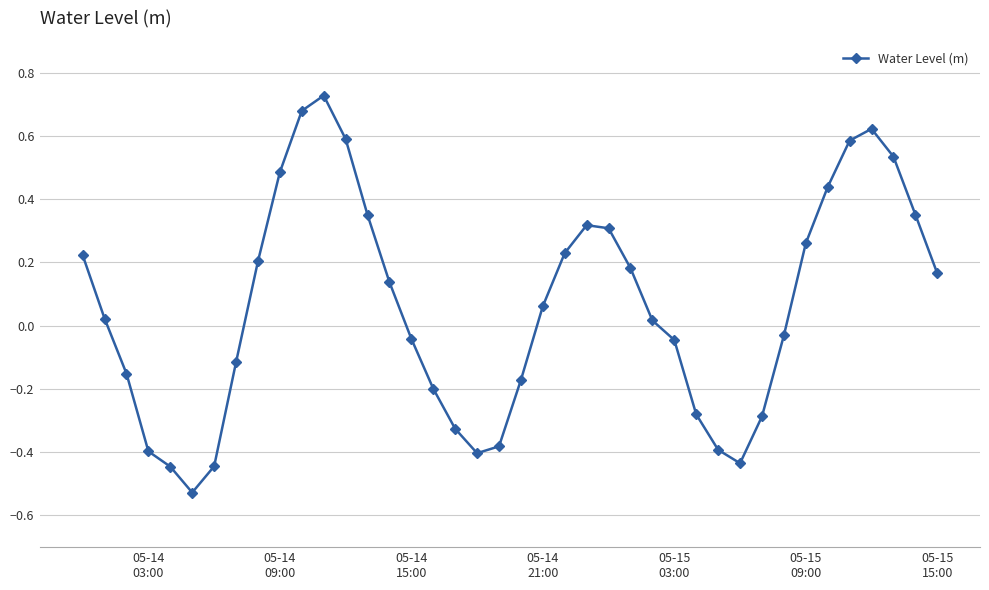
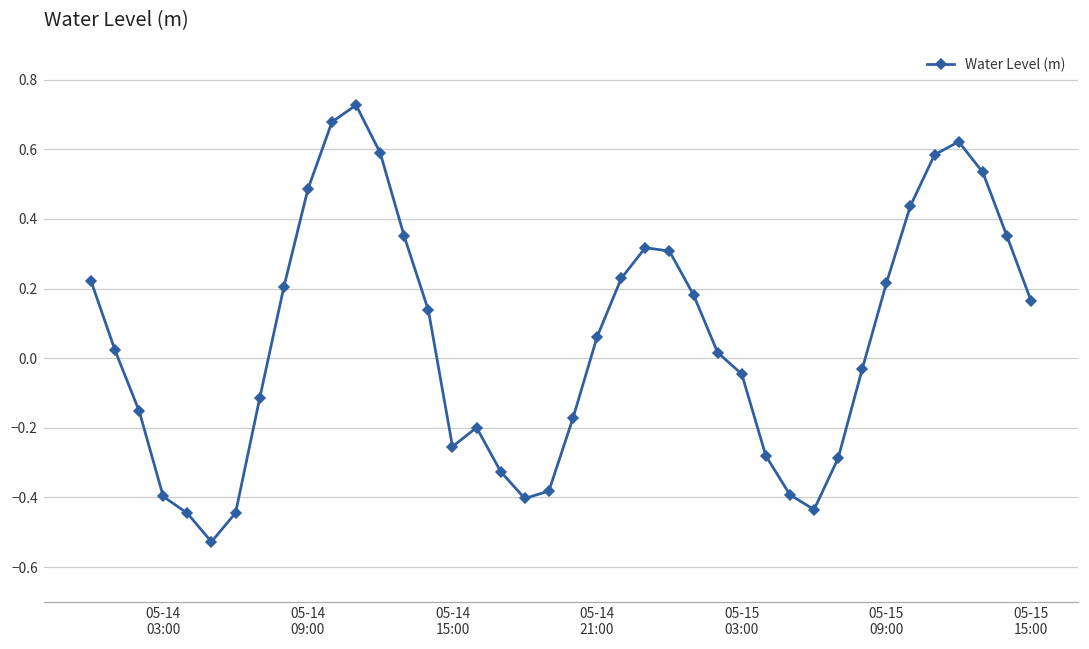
05-14 15:00: -0.04 -> -0.25
05-15 09:00: 0.26 -> 0.22
